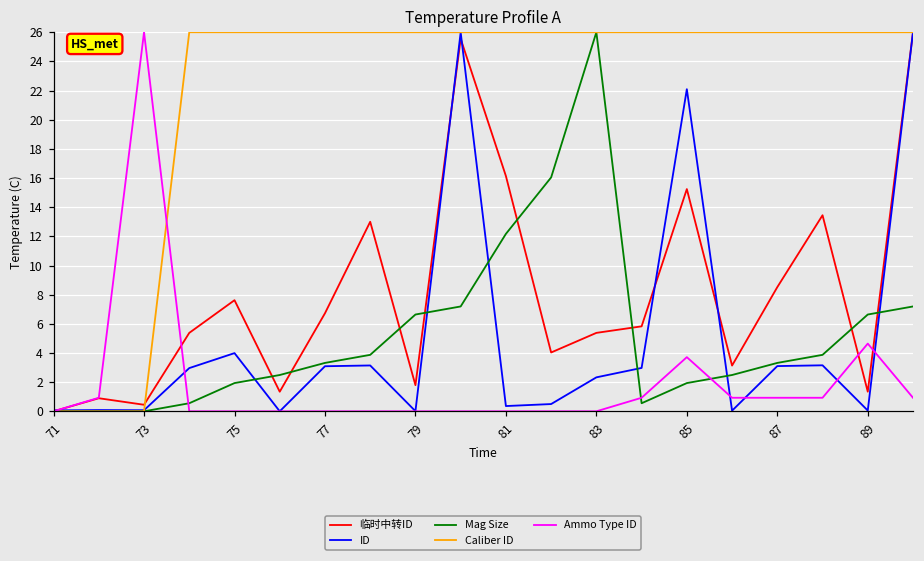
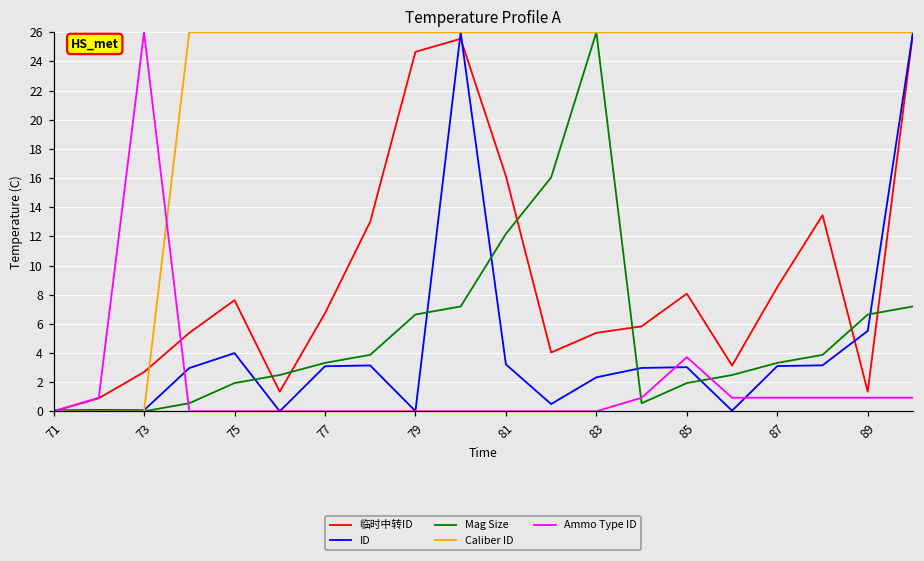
临时中转ID, 73: 0.4 -> 2.7
临时中转ID, 79: 1.8 -> 24.7
ID, 81: 0.4 -> 3.2
临时中转ID, 85: 15.2 -> 8.1
ID, 85: 22.1 -> 3.0
ID, 89: 0.1 -> 5.5
Ammo Type ID, 89: 4.6 -> 0.9
